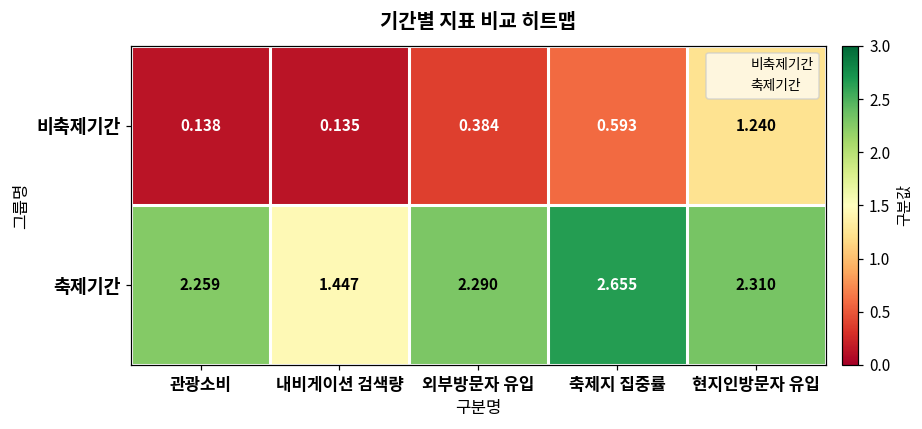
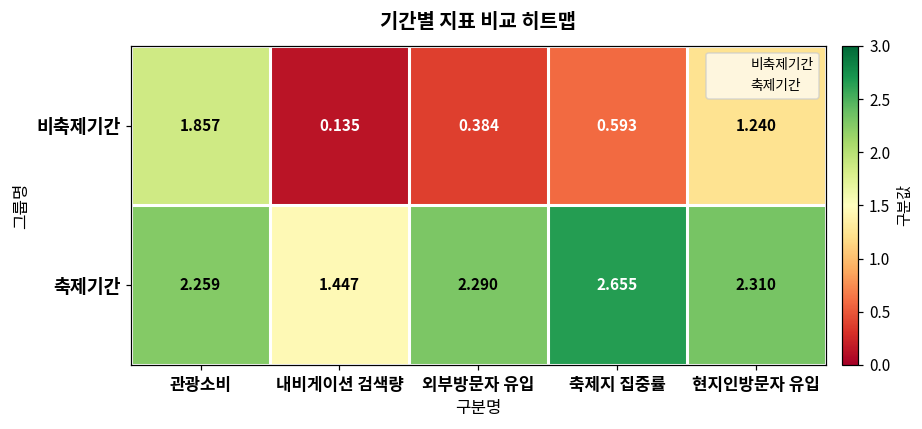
비축제기간, 관광소비: 0.138 -> 1.857
